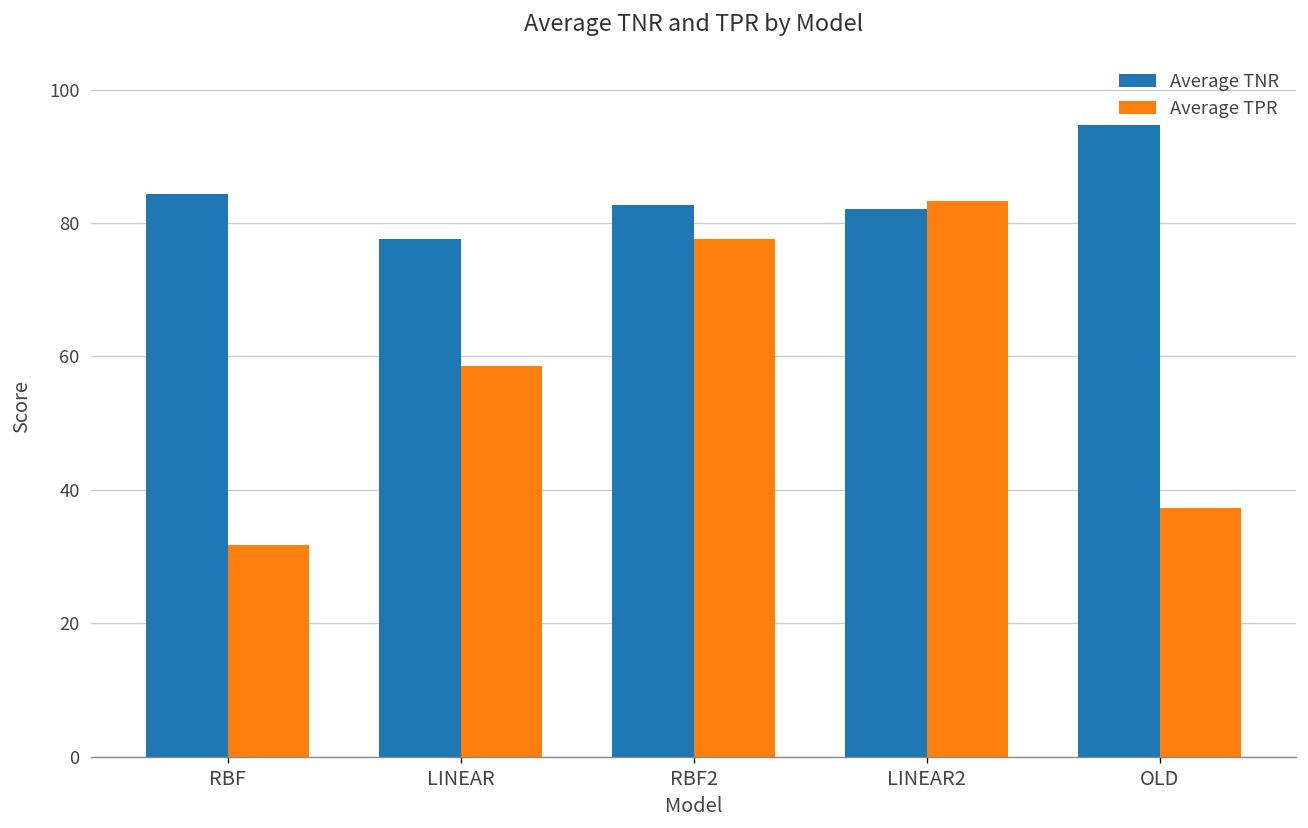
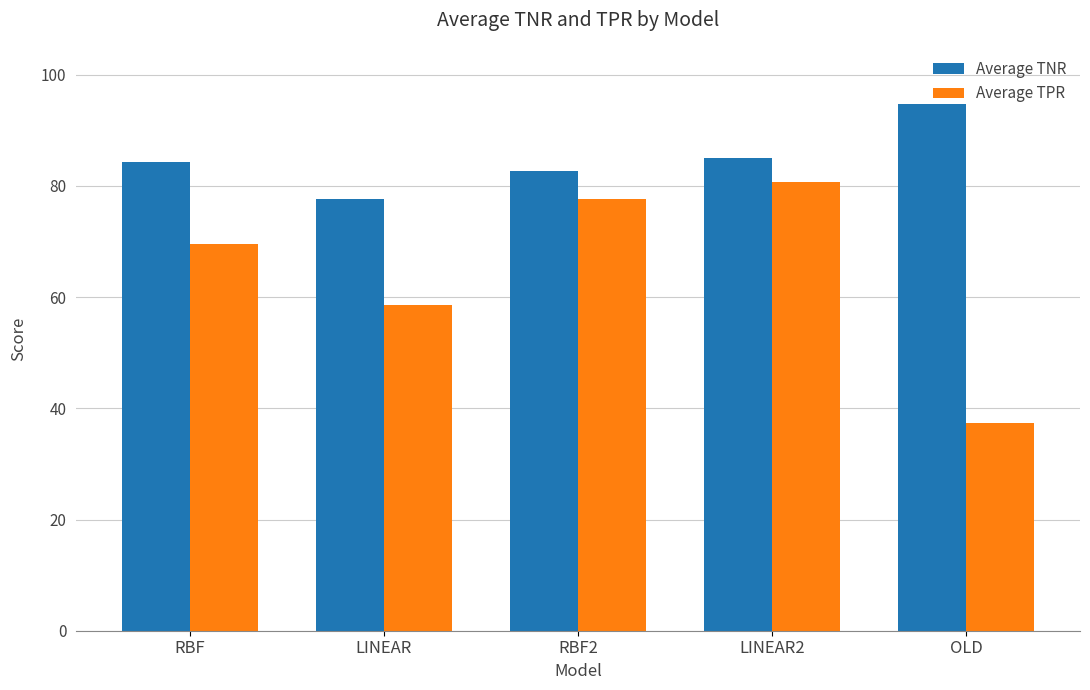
Average TPR, RBF: 32 -> 70
Average TNR, LINEAR2: 82 -> 85
Average TPR, LINEAR2: 83 -> 81
